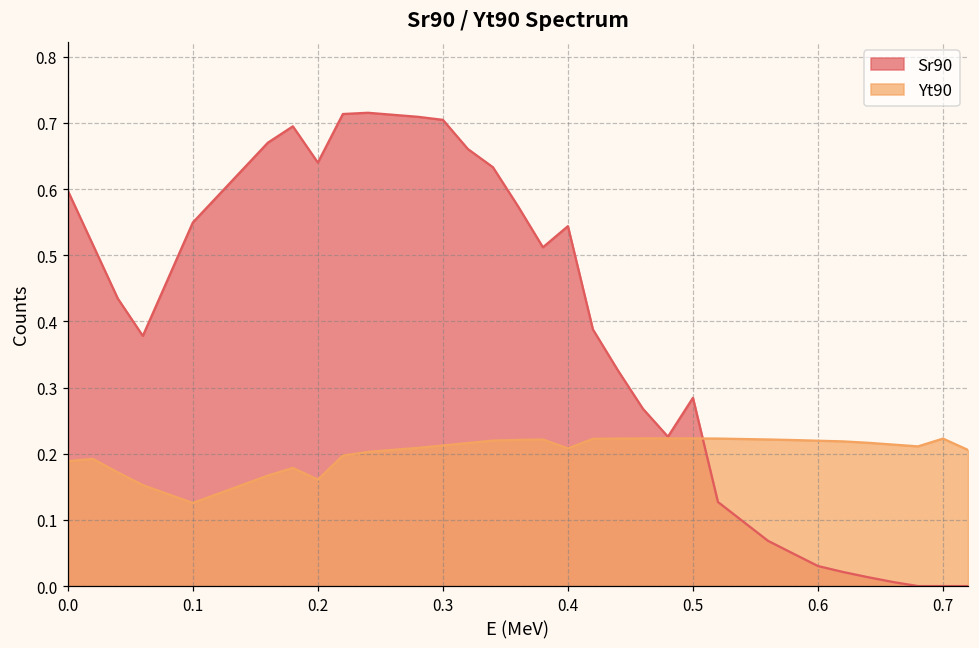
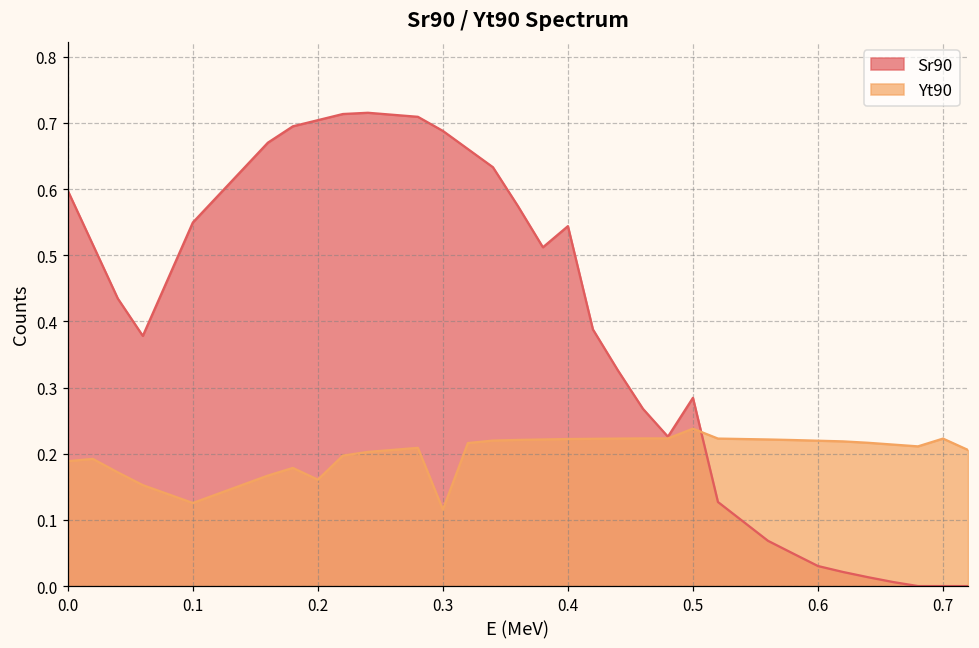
Sr90, 0.2: 0.64 -> 0.70
Sr90, 0.3: 0.70 -> 0.69
Yt90, 0.3: 0.21 -> 0.12
Yt90, 0.4: 0.21 -> 0.22
Yt90, 0.5: 0.22 -> 0.24
